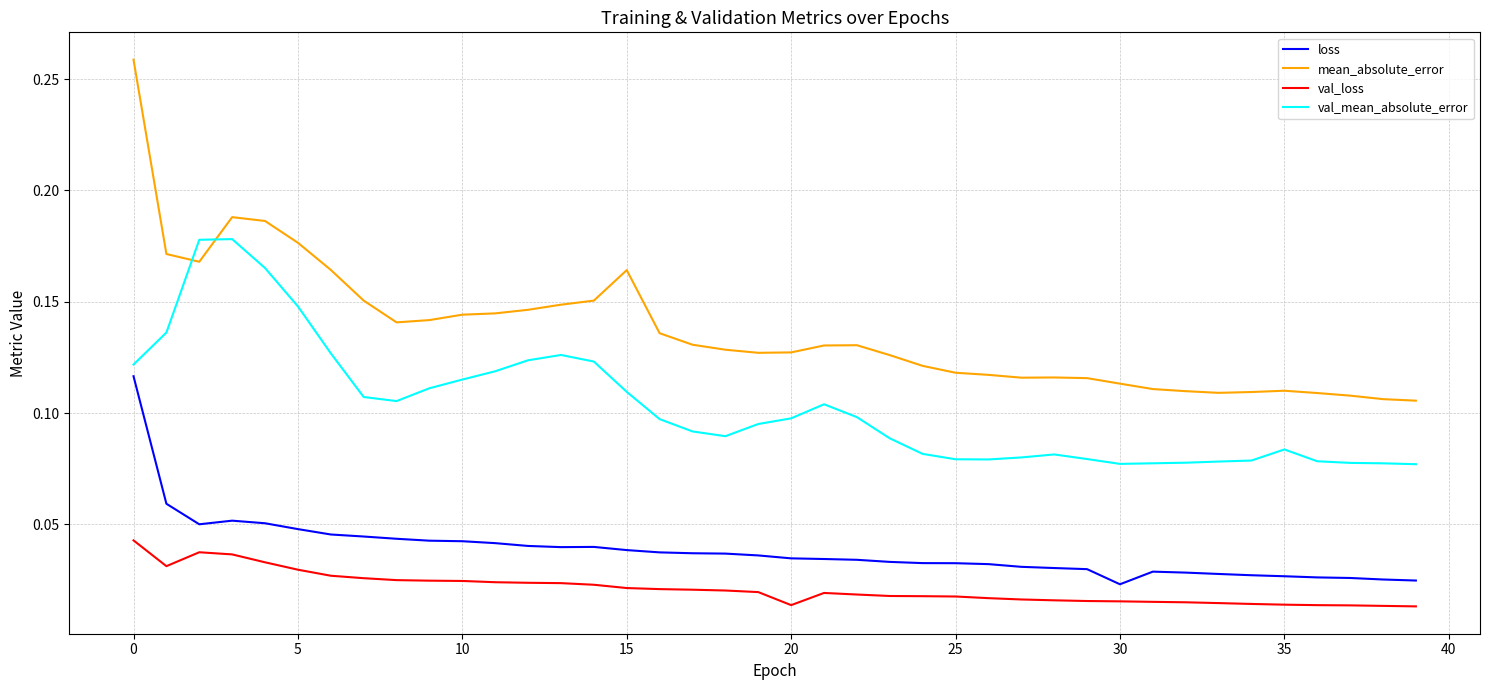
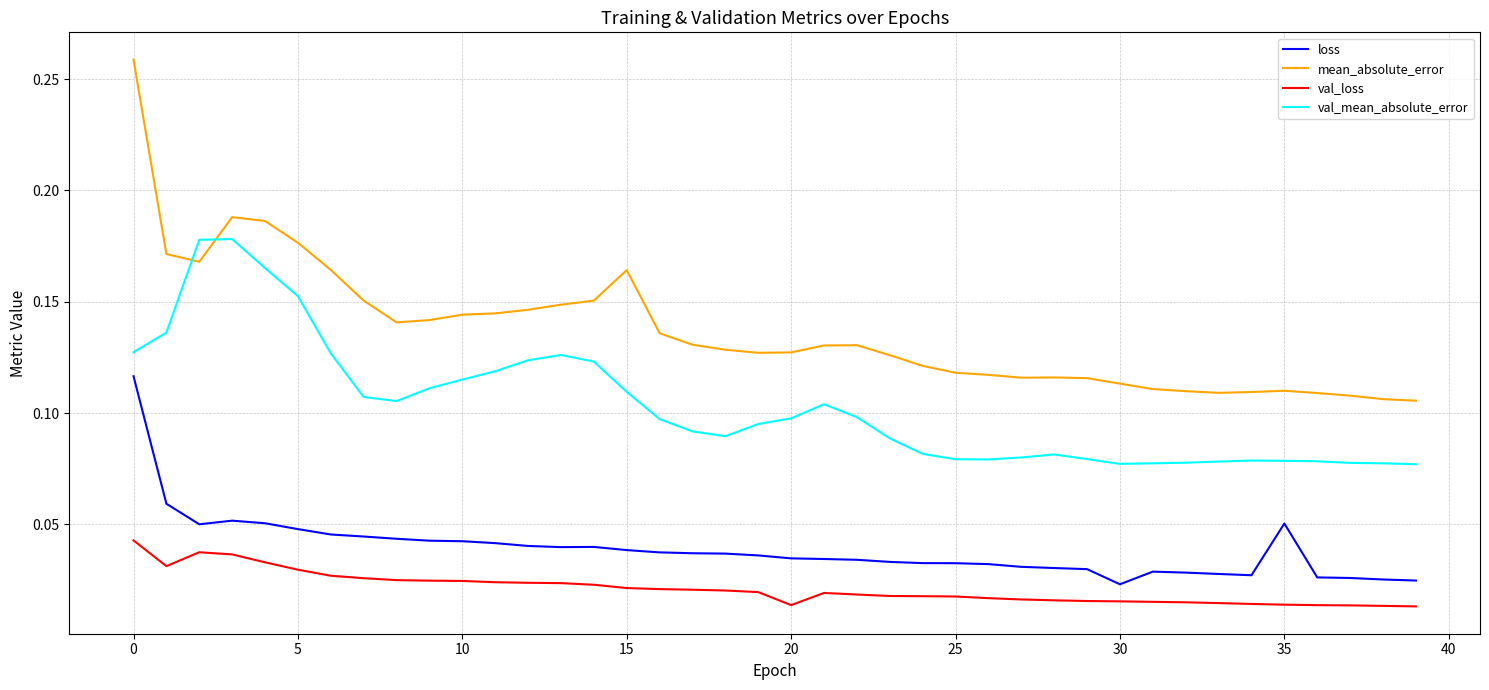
val_mean_absolute_error, 0: 0.122 -> 0.127
val_mean_absolute_error, 5: 0.148 -> 0.153
loss, 35: 0.027 -> 0.050
val_mean_absolute_error, 35: 0.084 -> 0.079
